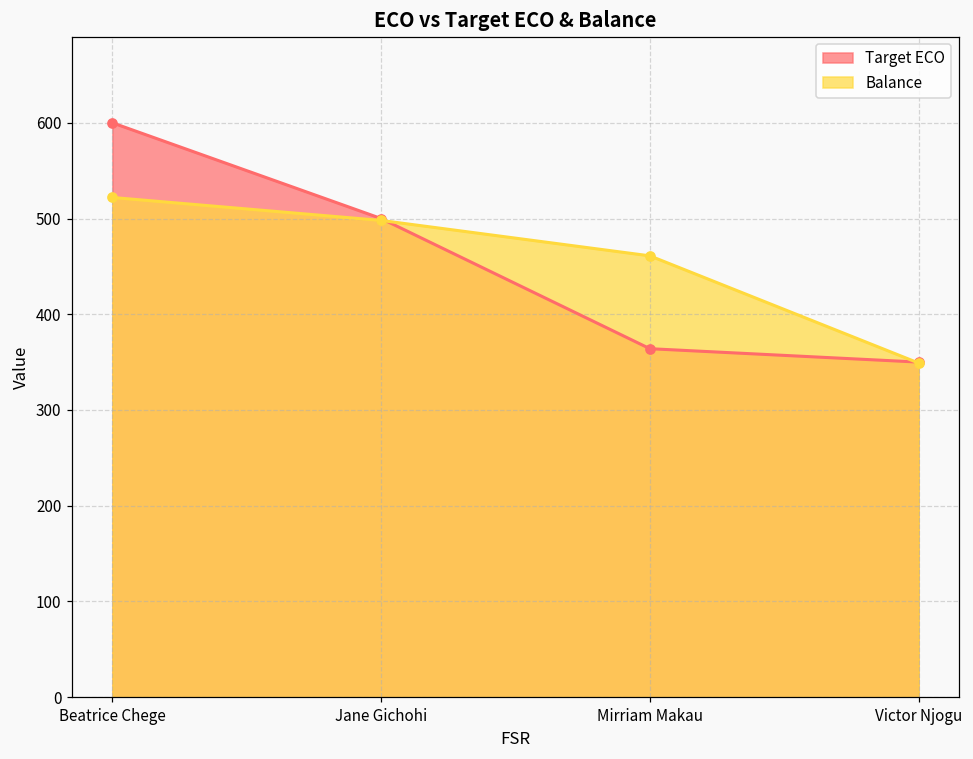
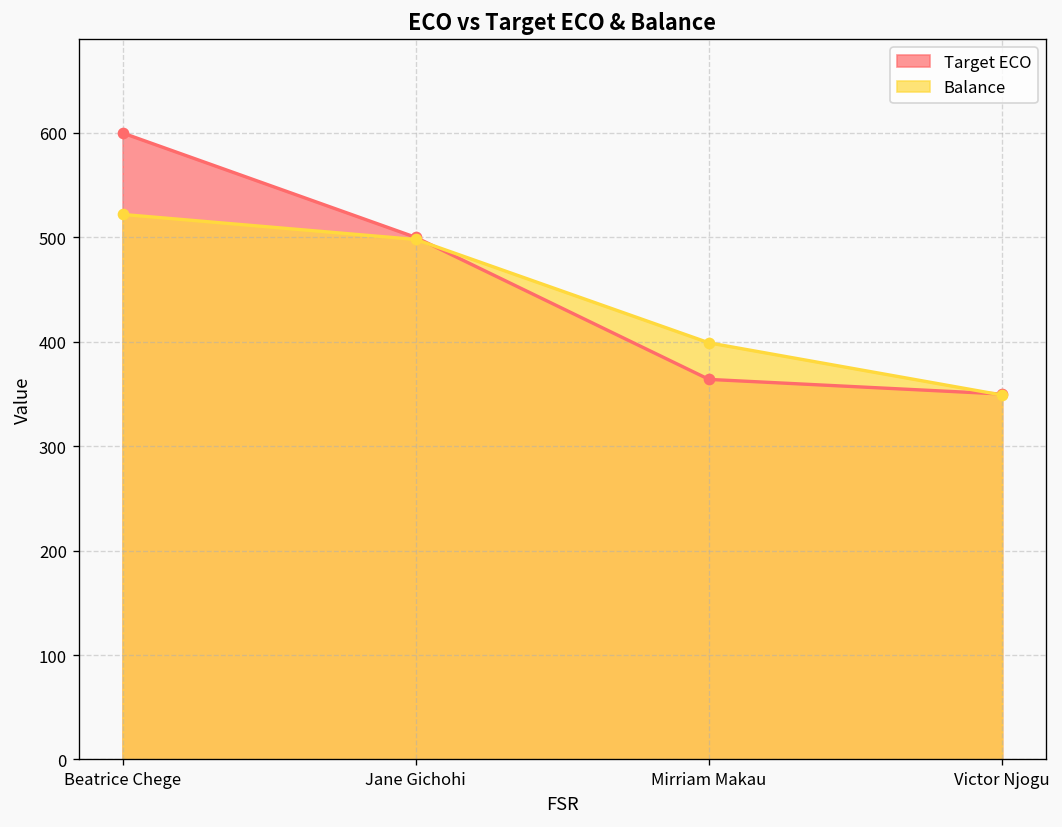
Balance, Mirriam Makau: 460 -> 400
